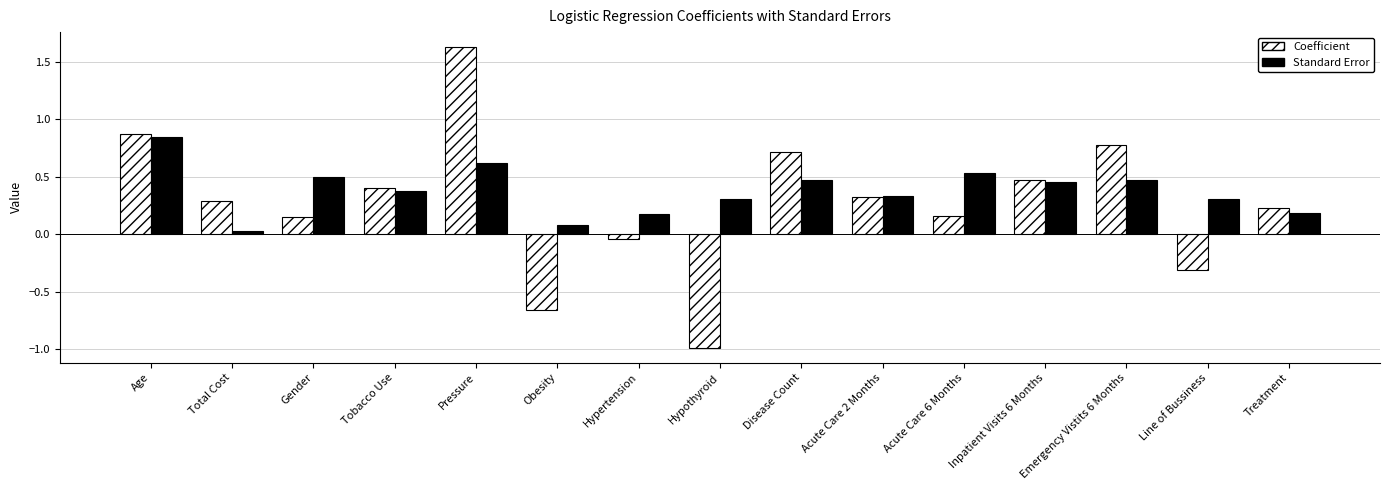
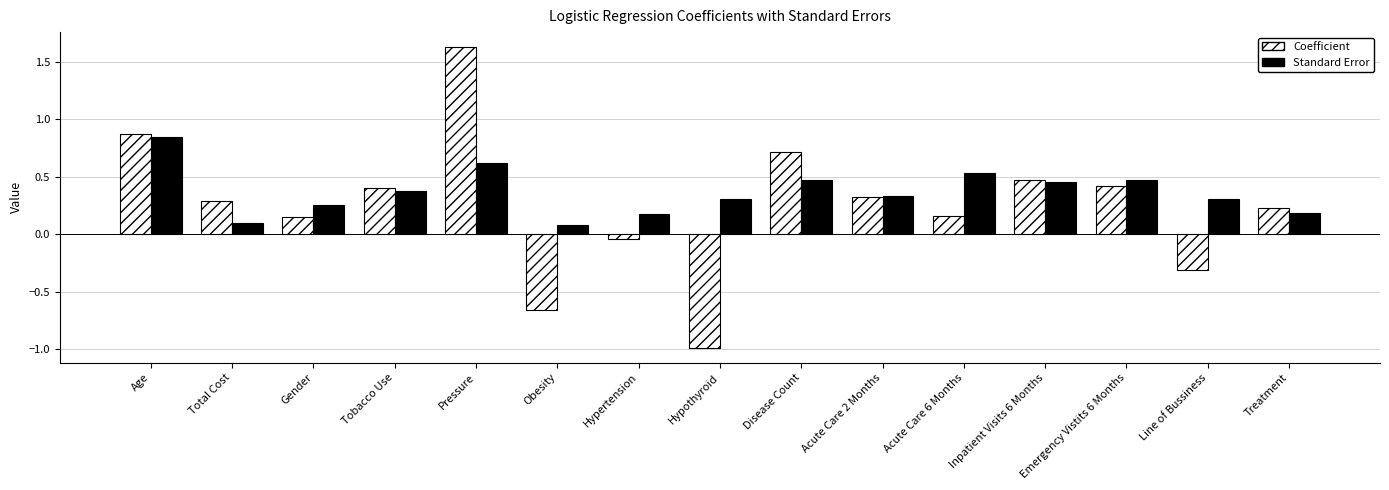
Standard Error, Total Cost: 0.03 -> 0.10
Standard Error, Gender: 0.50 -> 0.25
Coefficient, Emergency Vistits 6 Months: 0.78 -> 0.42
